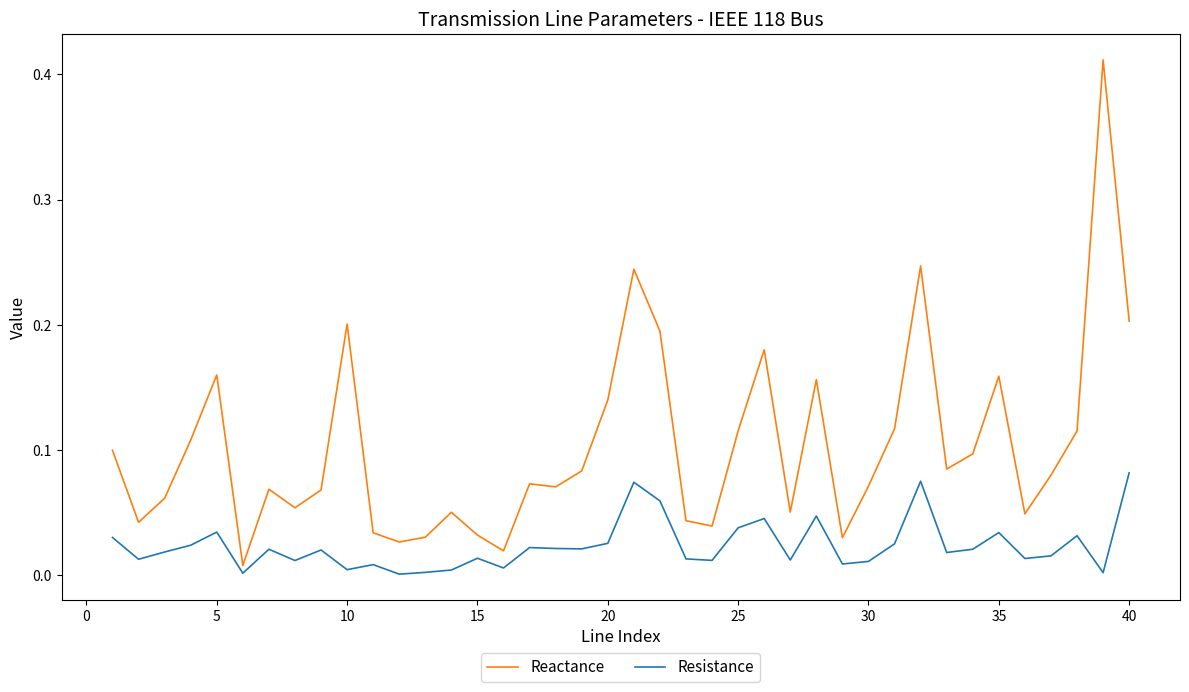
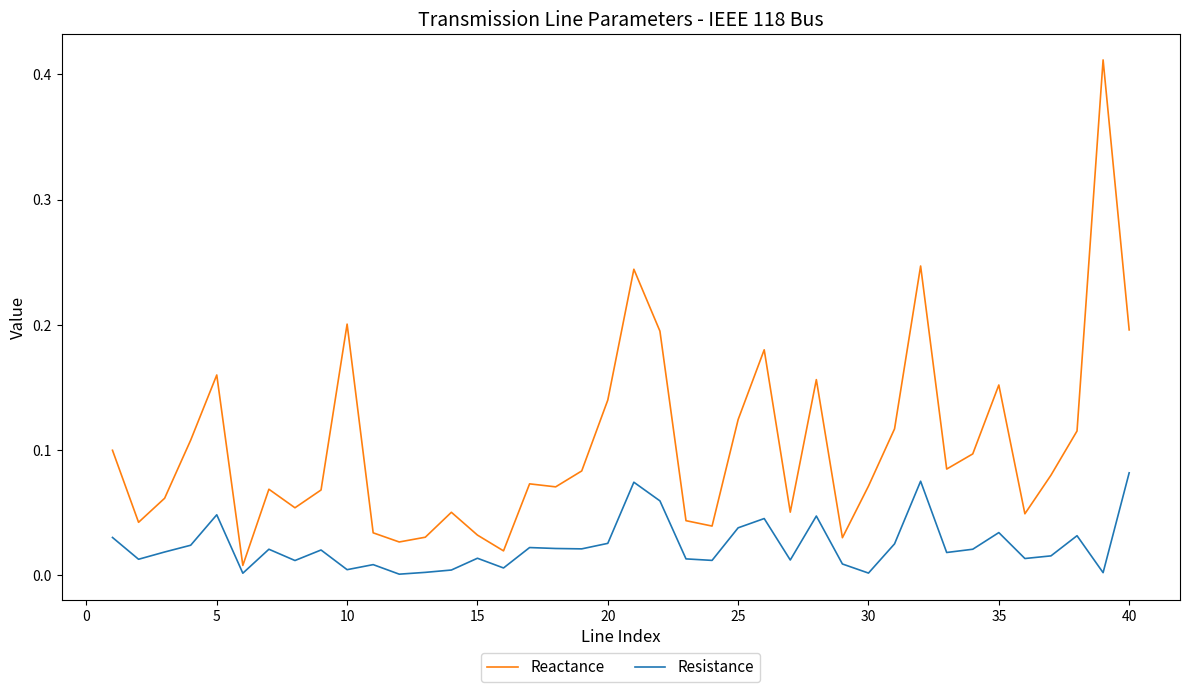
Resistance, 5: 0.035 -> 0.048
Reactance, 25: 0.115 -> 0.124
Resistance, 30: 0.011 -> 0.002
Reactance, 35: 0.159 -> 0.152
Reactance, 40: 0.203 -> 0.196
